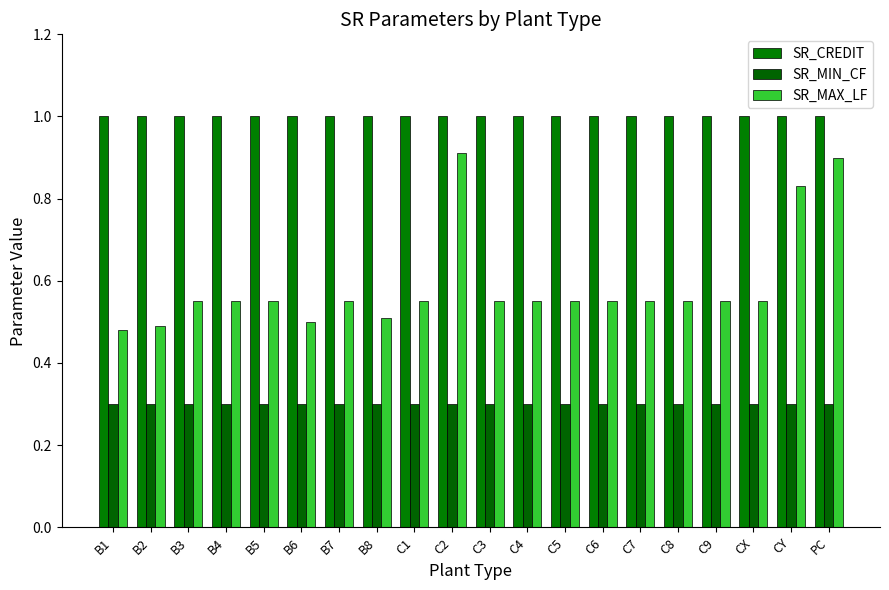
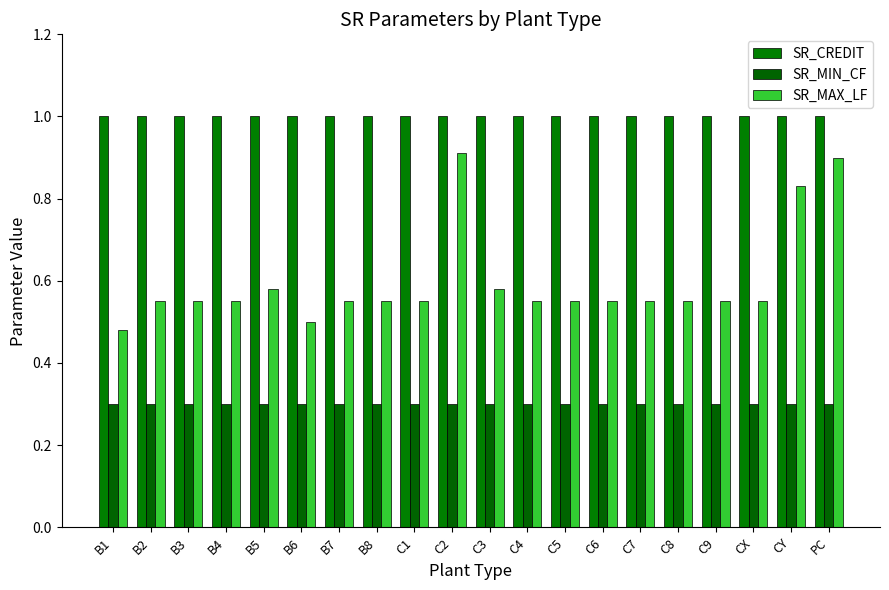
SR_MAX_LF, B2: 0.49 -> 0.55
SR_MAX_LF, B5: 0.55 -> 0.58
SR_MAX_LF, B8: 0.51 -> 0.55
SR_MAX_LF, C3: 0.55 -> 0.58
